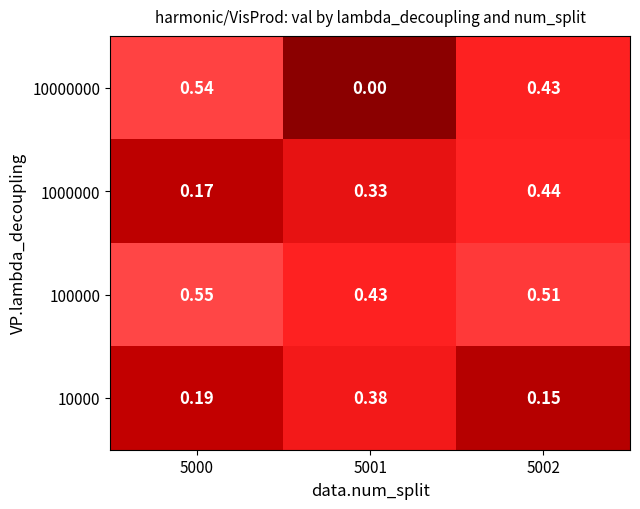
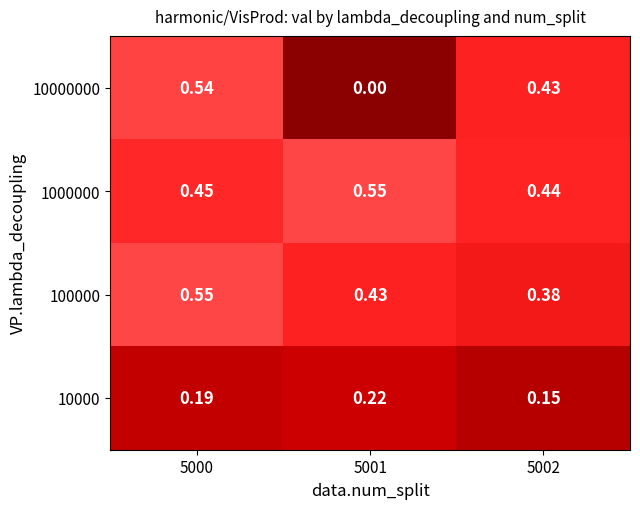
1000000, 5000: 0.17 -> 0.45
1000000, 5001: 0.33 -> 0.55
100000, 5002: 0.51 -> 0.38
10000, 5001: 0.38 -> 0.22
